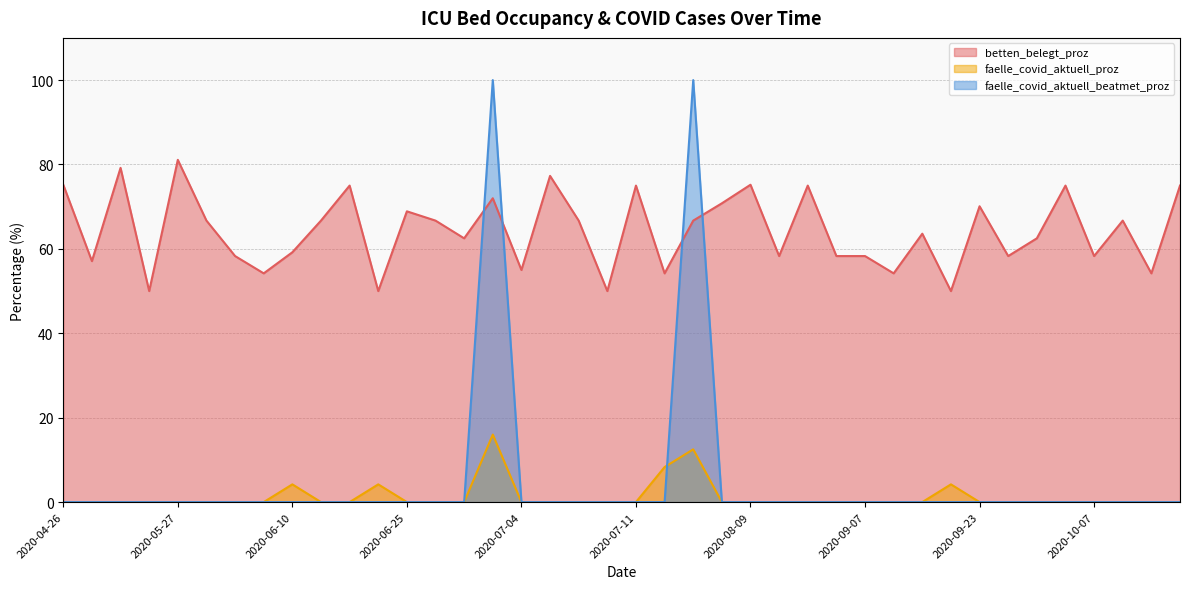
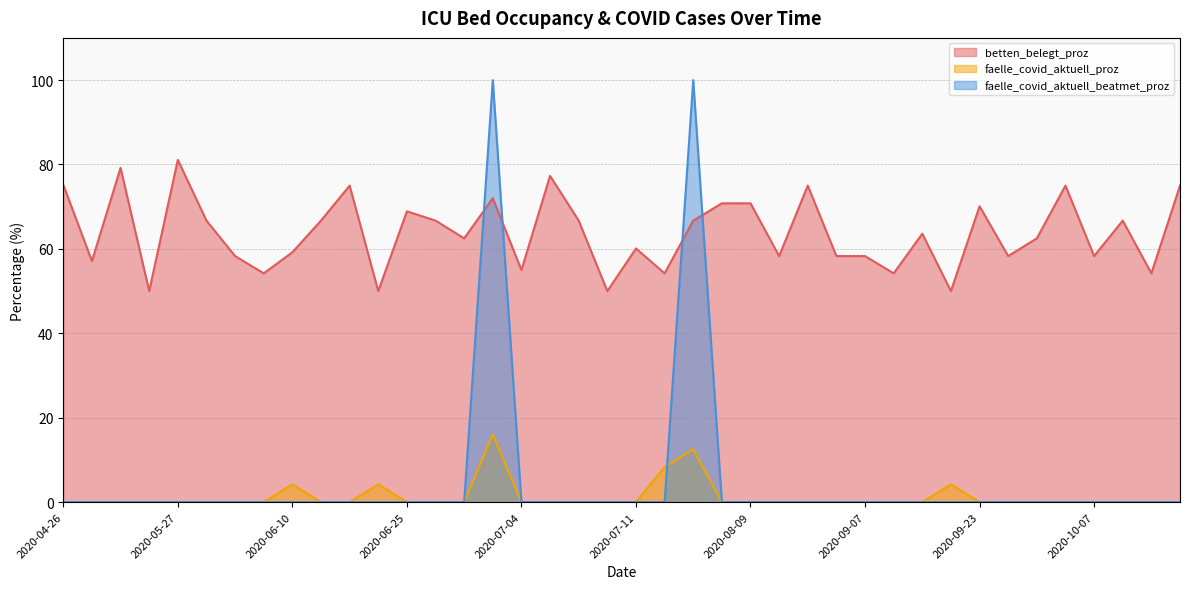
betten_belegt_proz, 2020-07-11: 75 -> 60
betten_belegt_proz, 2020-08-09: 75 -> 71
